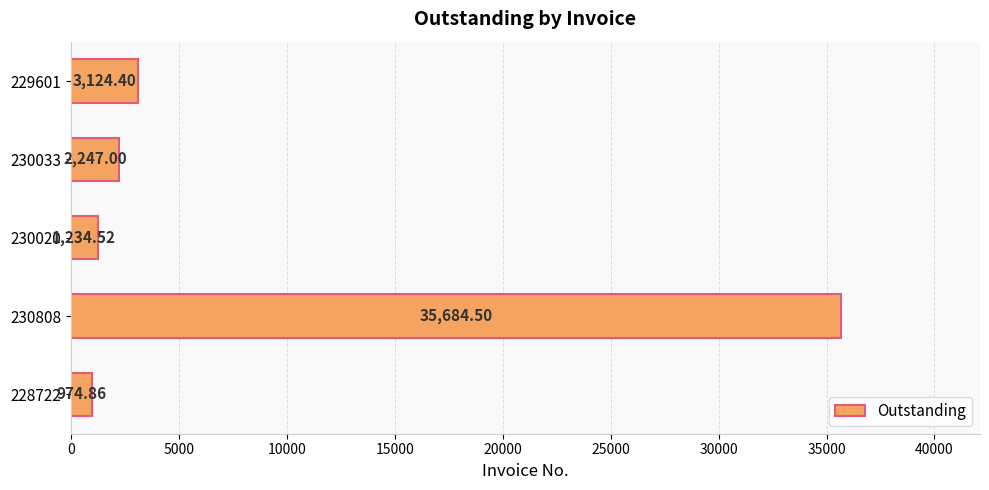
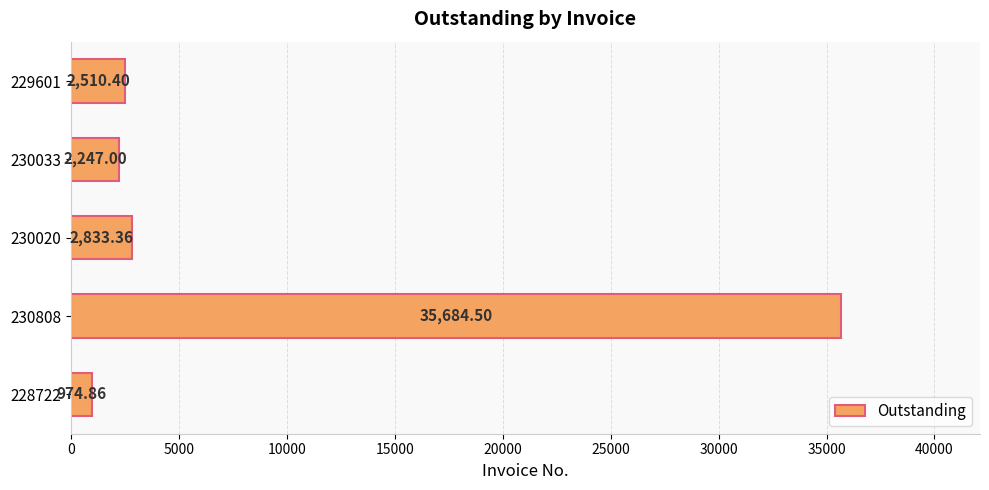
229601: 3,124.40 -> 2,510.40
230020: 1,234.52 -> 2,833.36
